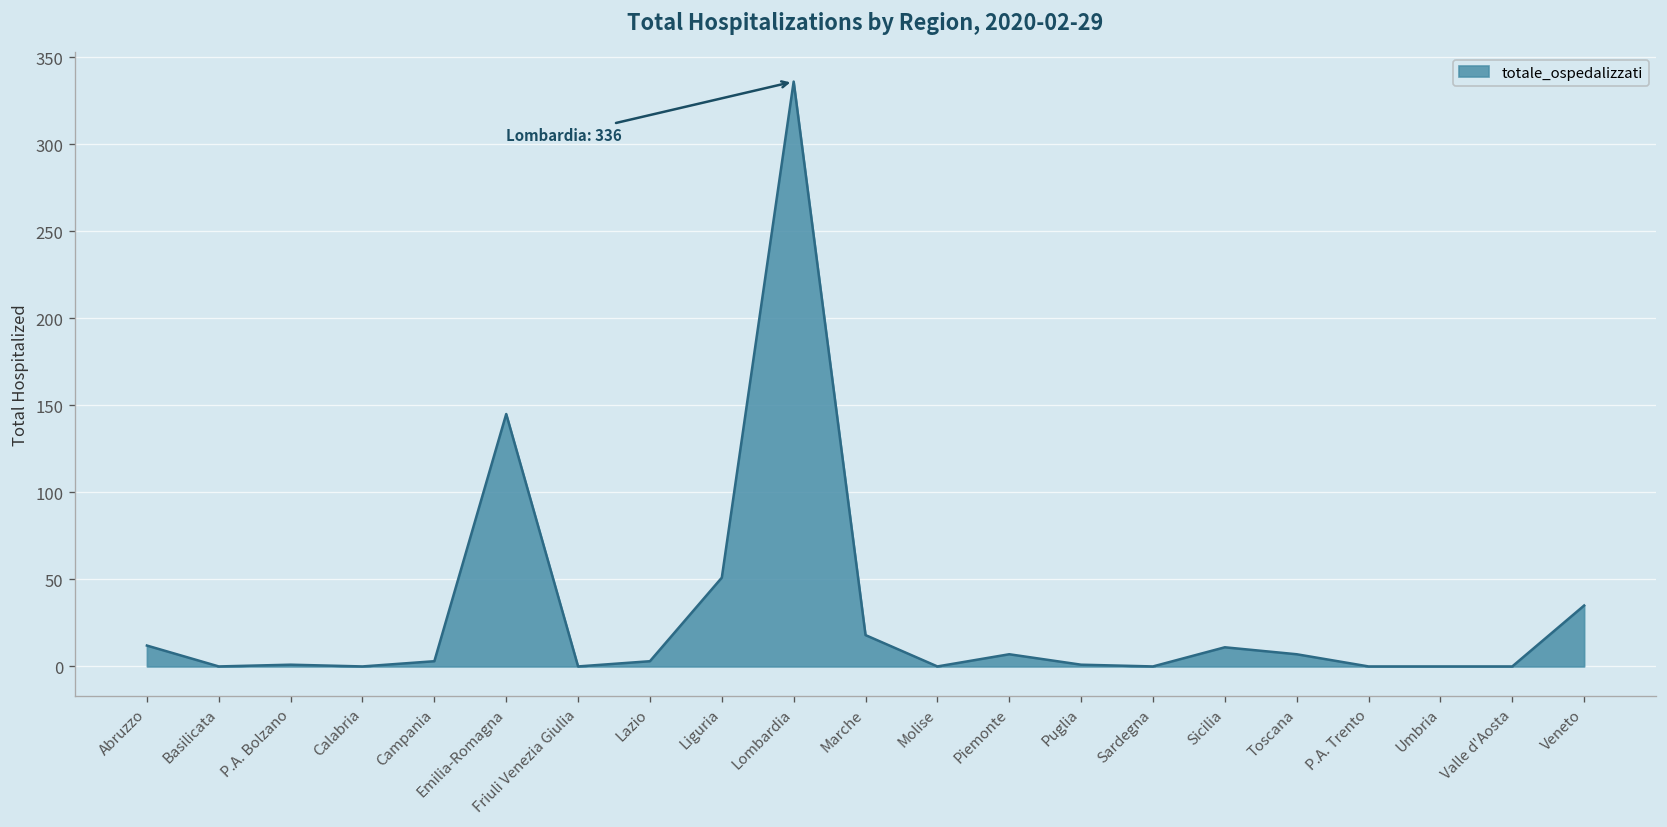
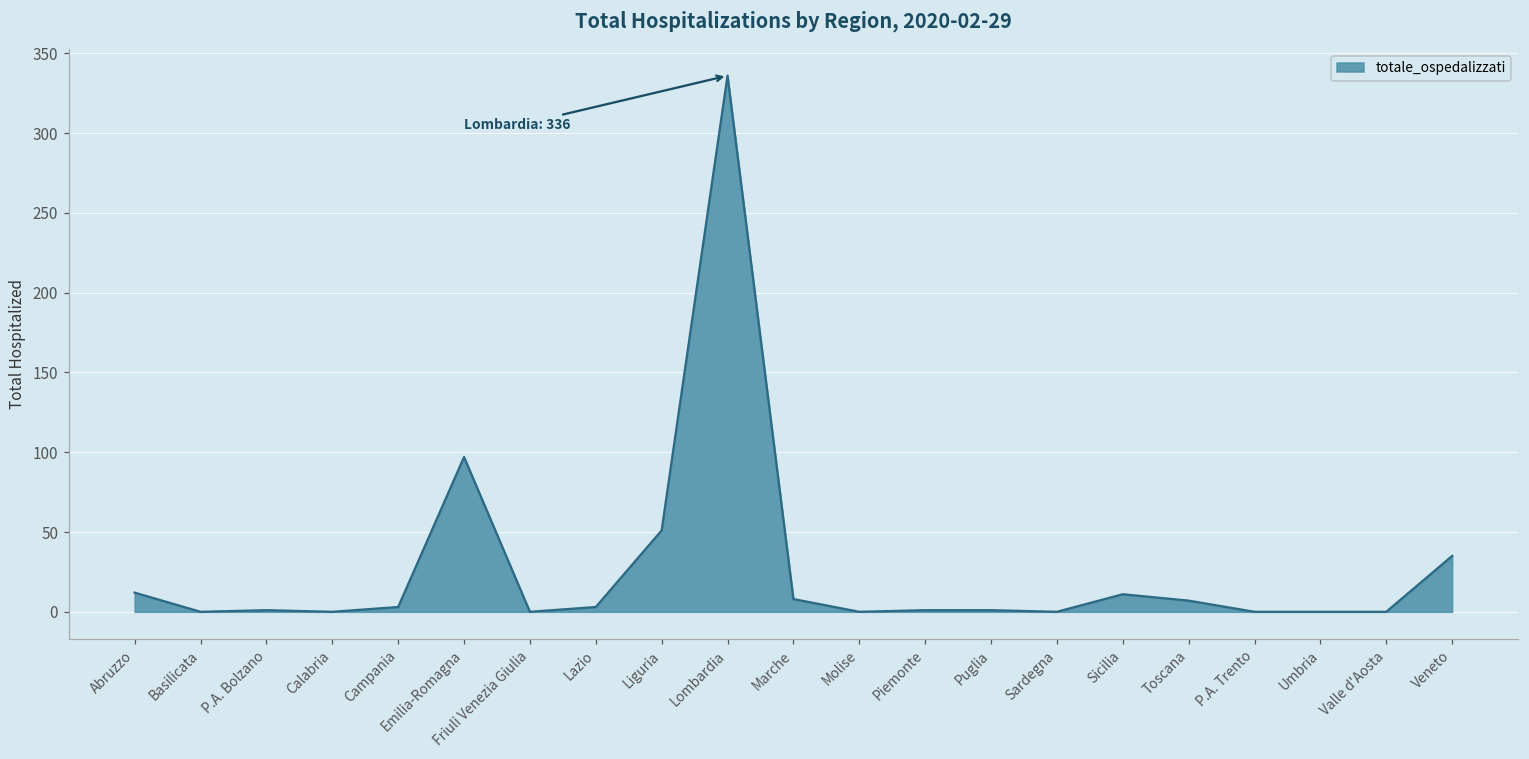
Emilia-Romagna: 145 -> 97
Marche: 18 -> 8
Piemonte: 7 -> 1
